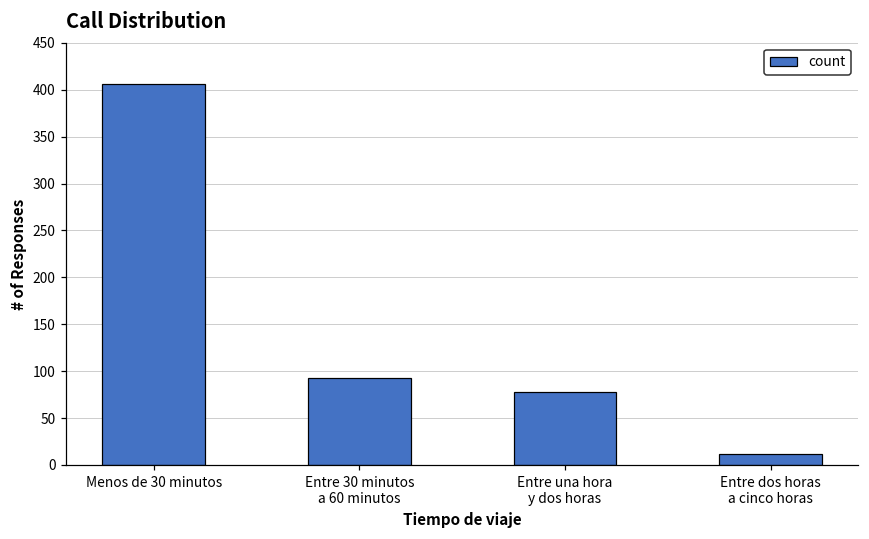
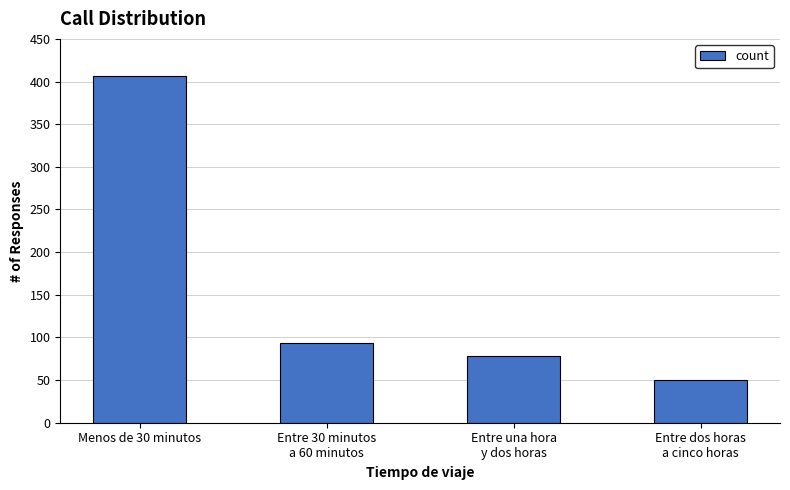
Entre dos horas a cinco horas: 10 -> 50
